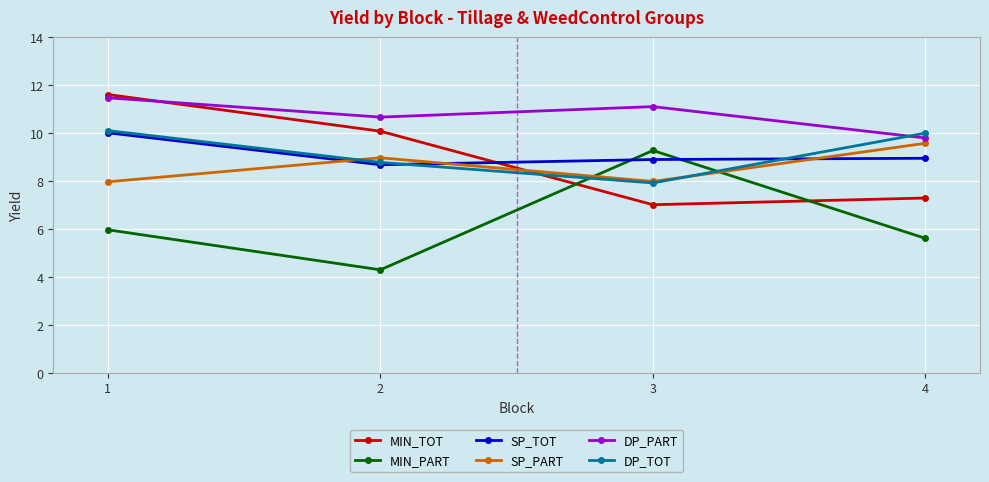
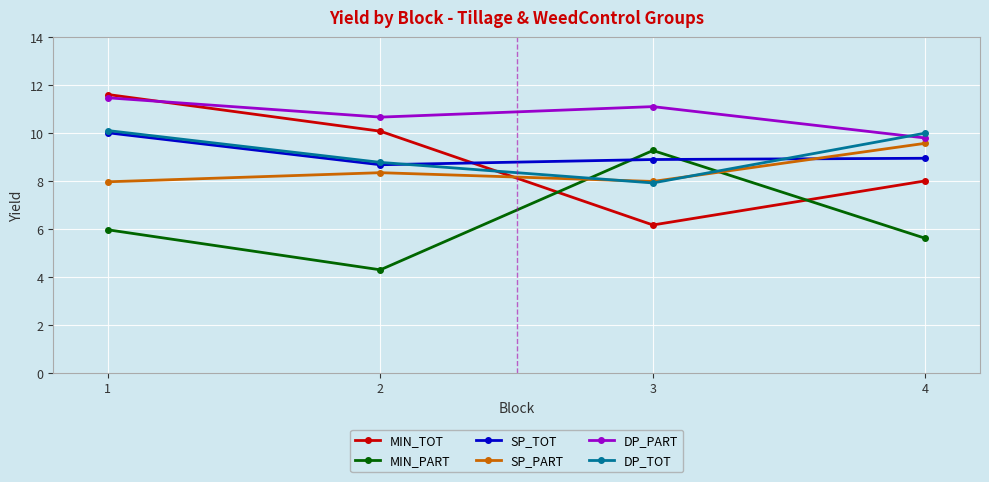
SP_PART, 2: 9.0 -> 8.4
MIN_TOT, 3: 7.0 -> 6.2
MIN_TOT, 4: 7.3 -> 8.0
